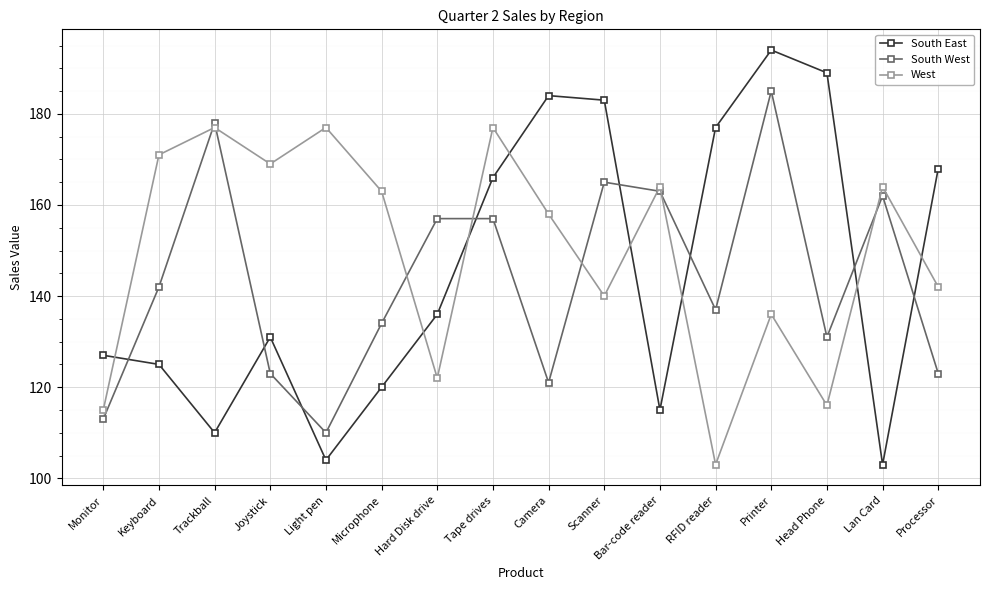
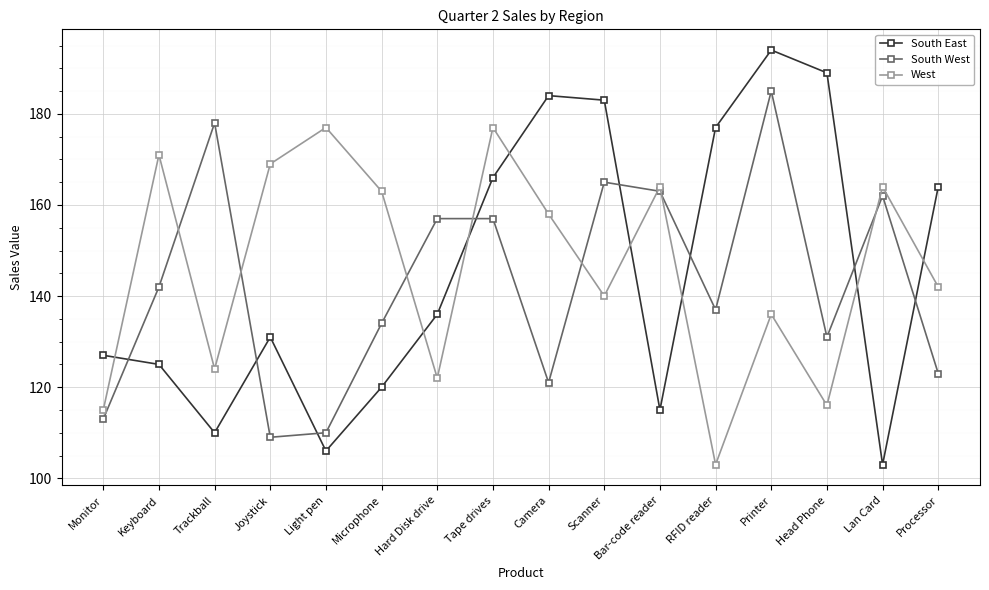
West, Trackball: 177 -> 124
South West, Joystick: 123 -> 109
South East, Light pen: 104 -> 106
South East, Processor: 168 -> 164
